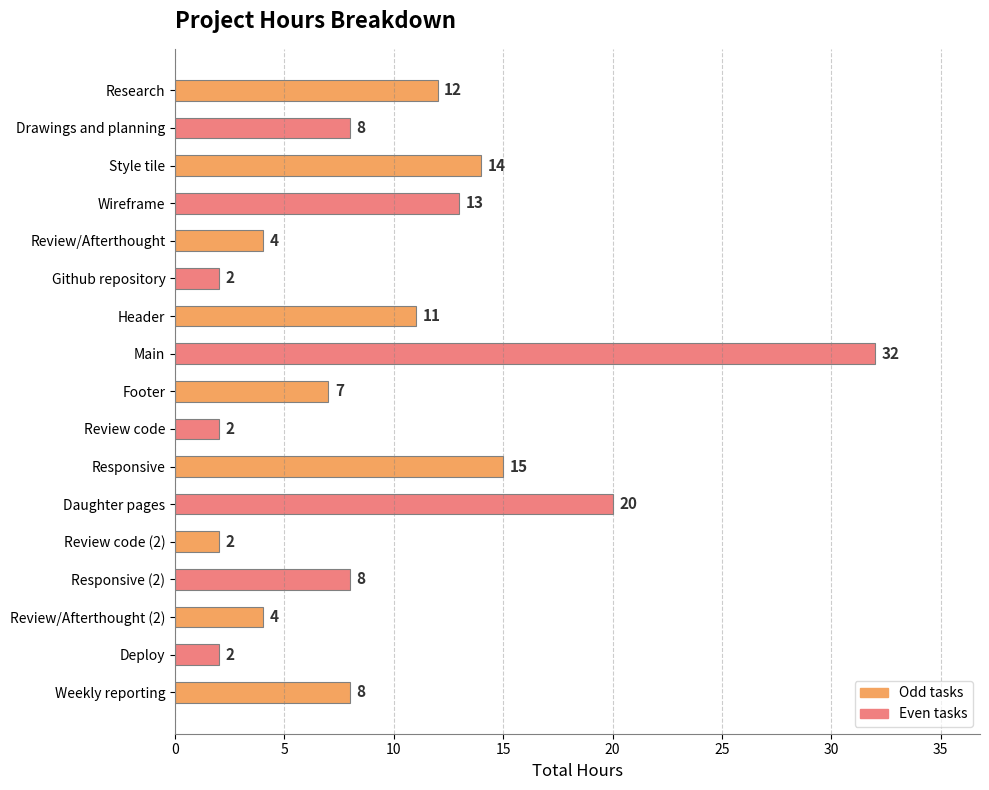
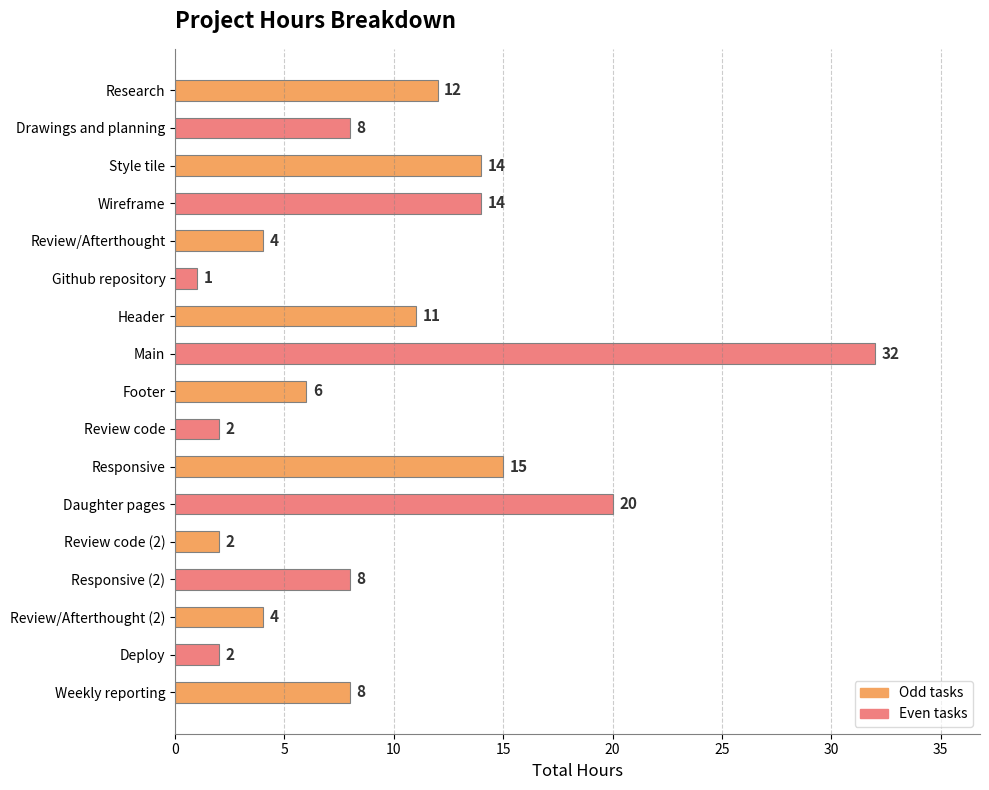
Wireframe: 13 -> 14
Github repository: 2 -> 1
Footer: 7 -> 6
